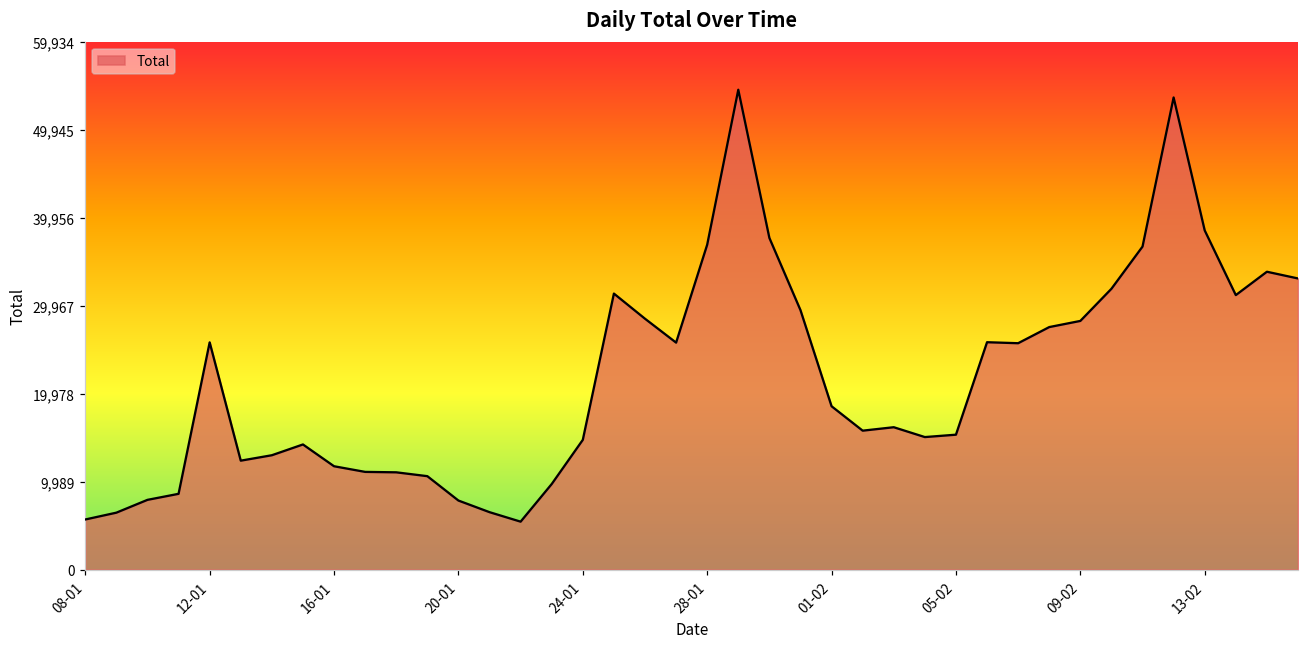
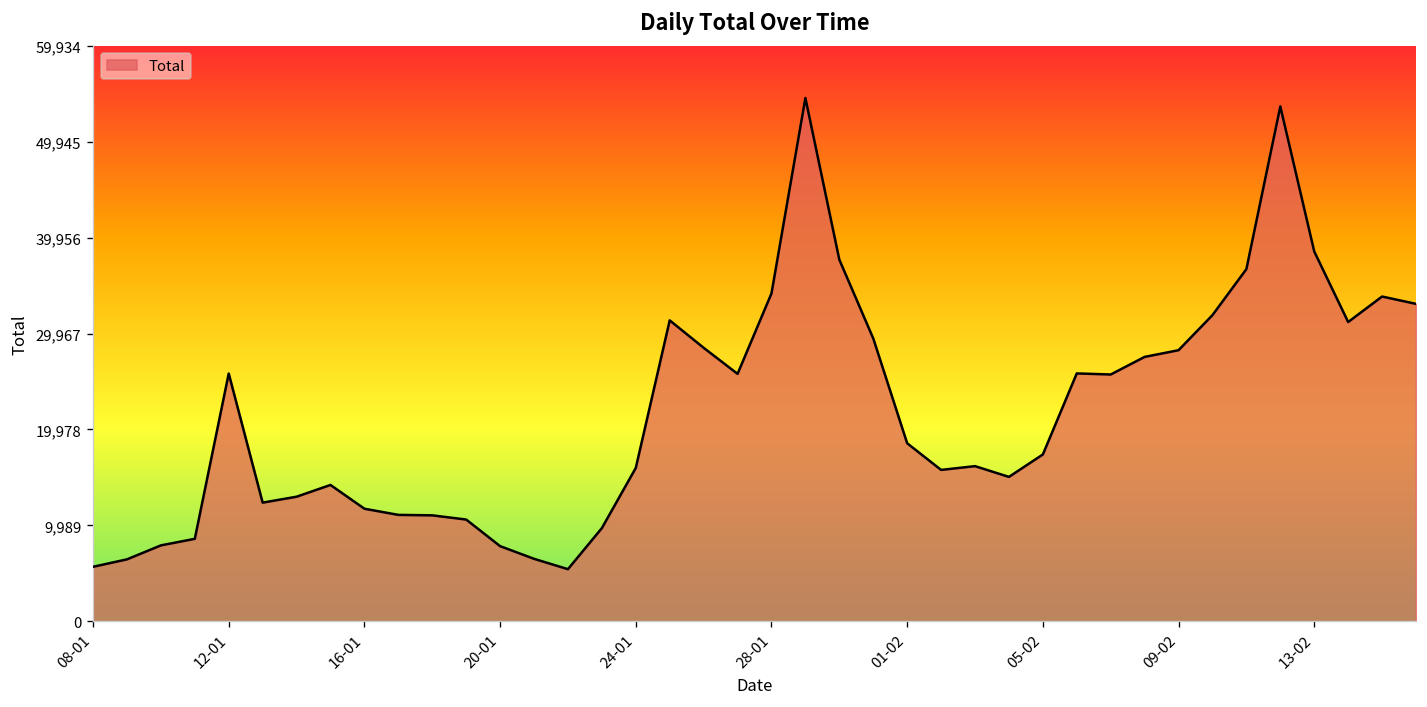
24-01: 15,000 -> 16,000
28-01: 37,000 -> 34,000
05-02: 15,000 -> 17,000
